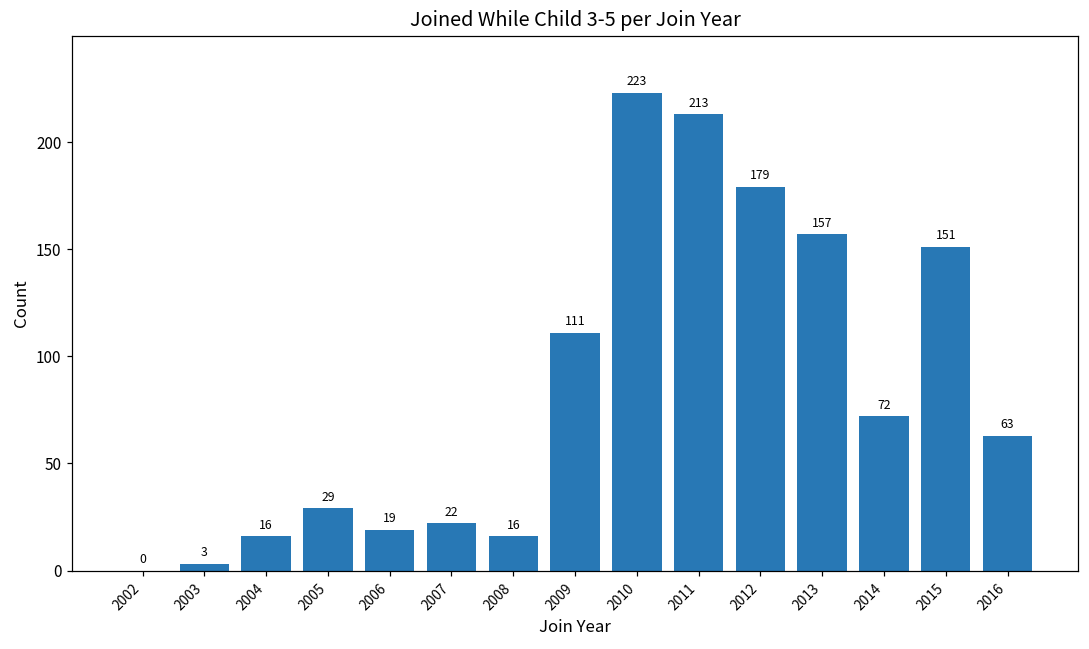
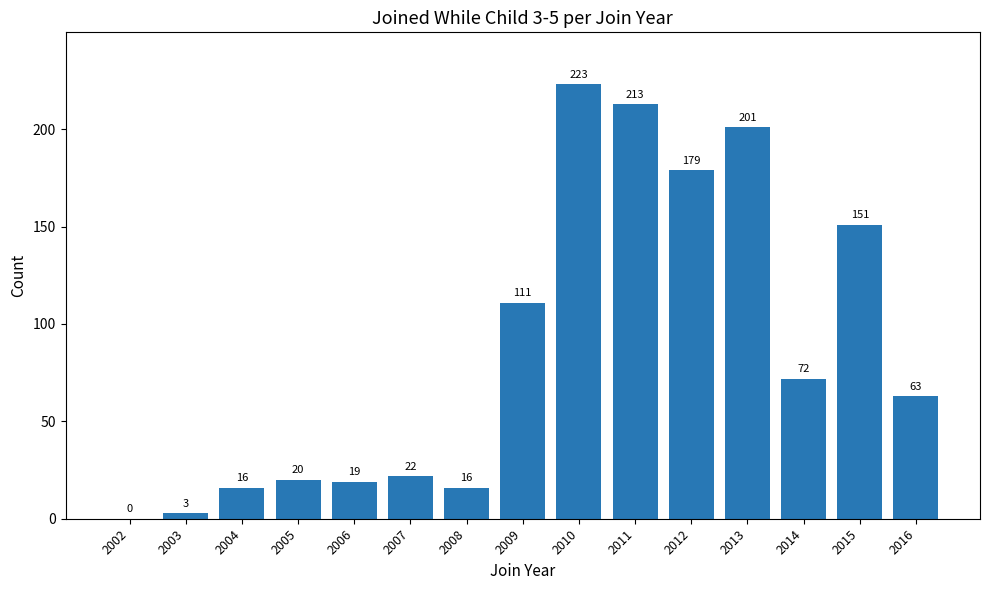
2005: 29 -> 20
2013: 157 -> 201
